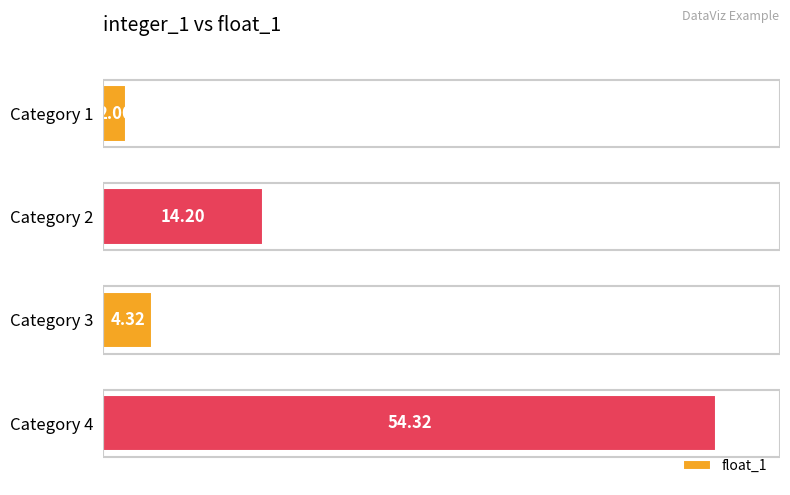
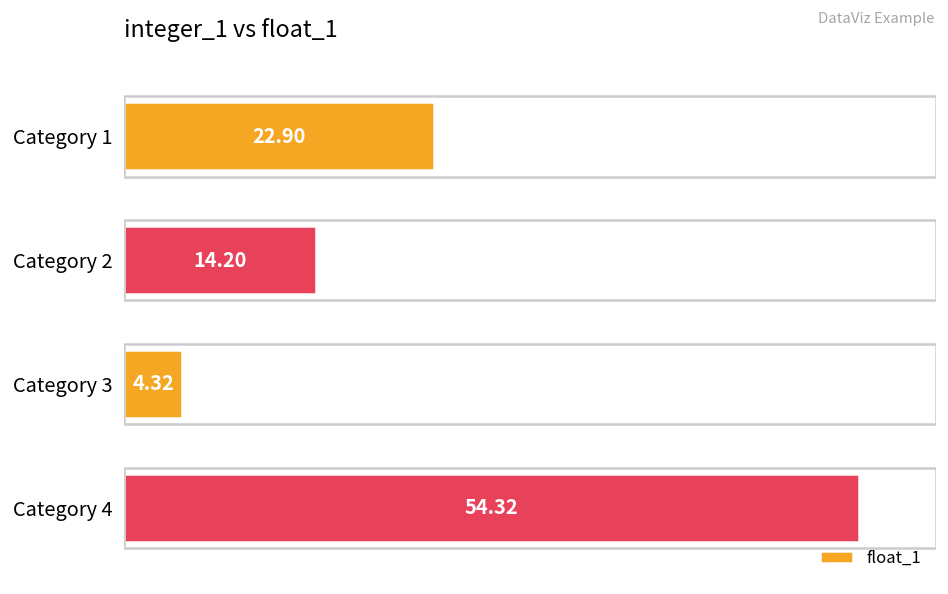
Category 1: 2.00 -> 22.90
